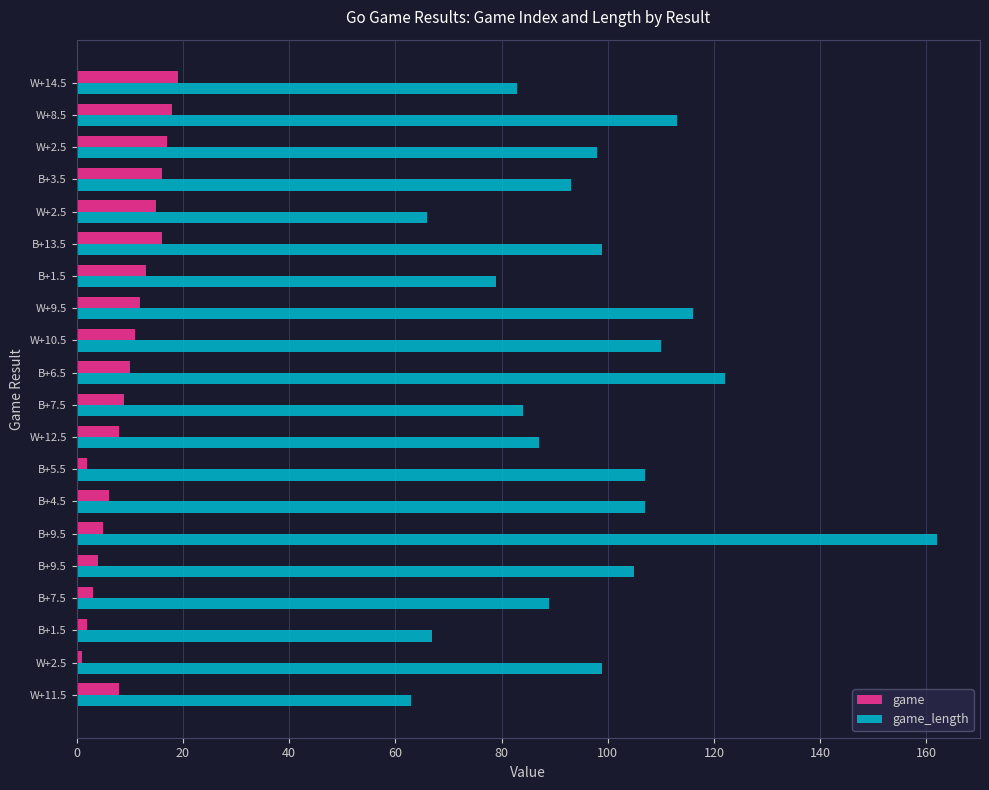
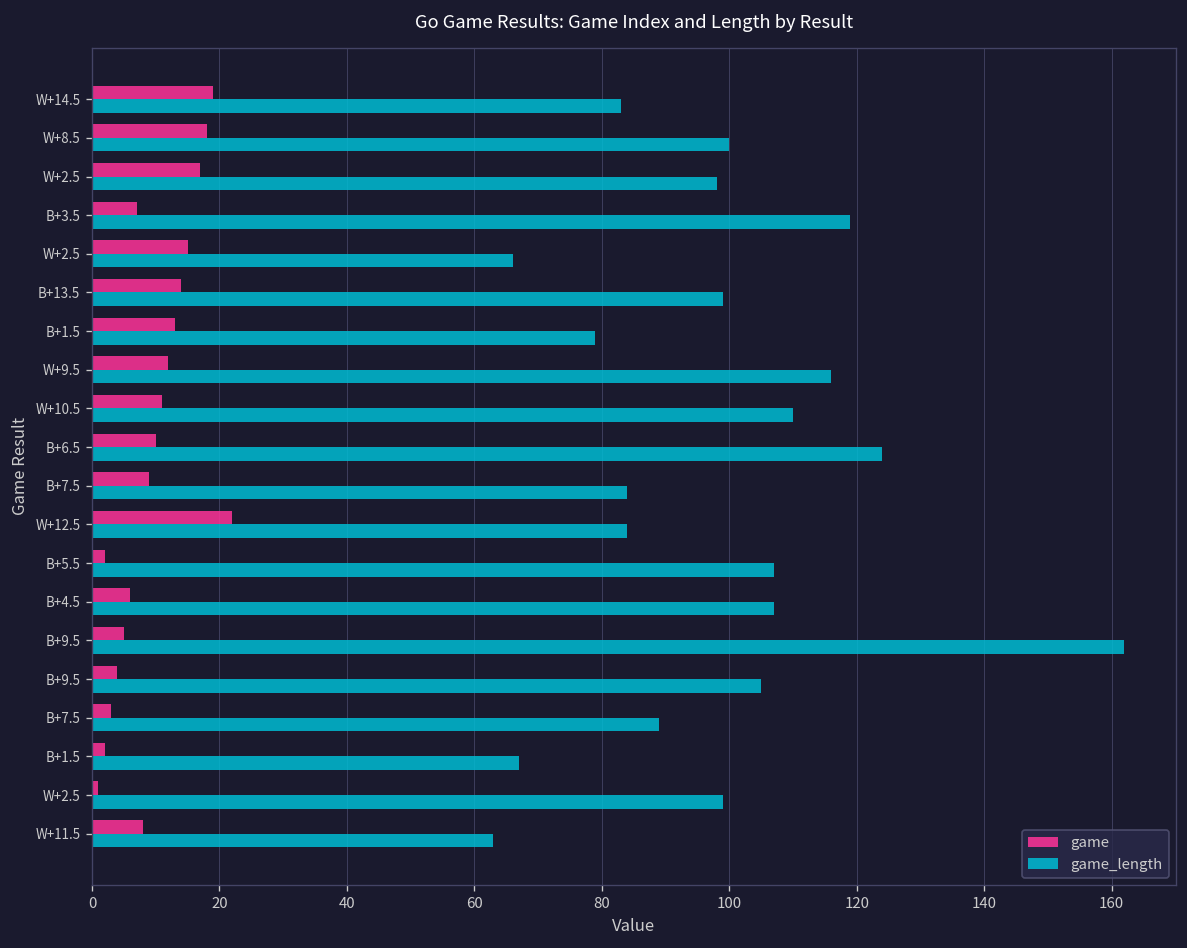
game_length, W+8.5: 113 -> 100
game, B+3.5: 16 -> 7
game_length, B+3.5: 93 -> 119
game, B+13.5: 16 -> 14
game_length, B+6.5: 122 -> 124
game, W+12.5: 8 -> 22
game_length, W+12.5: 87 -> 84
